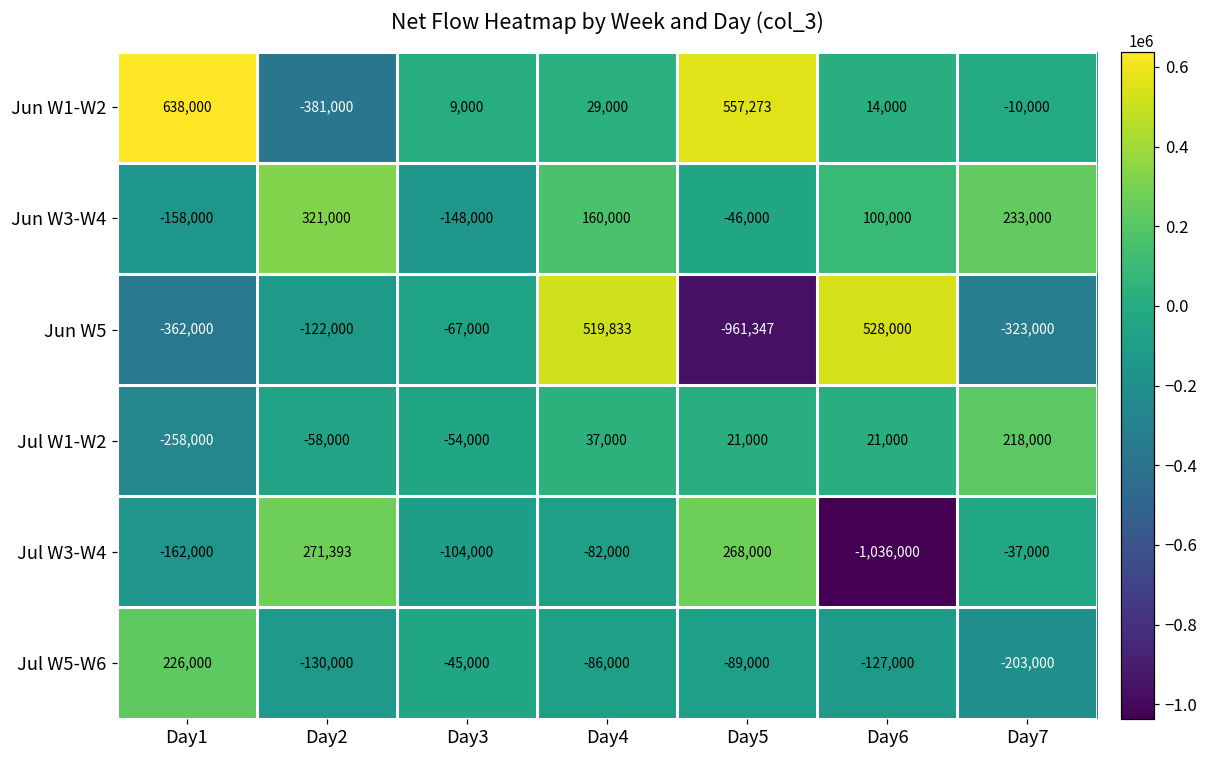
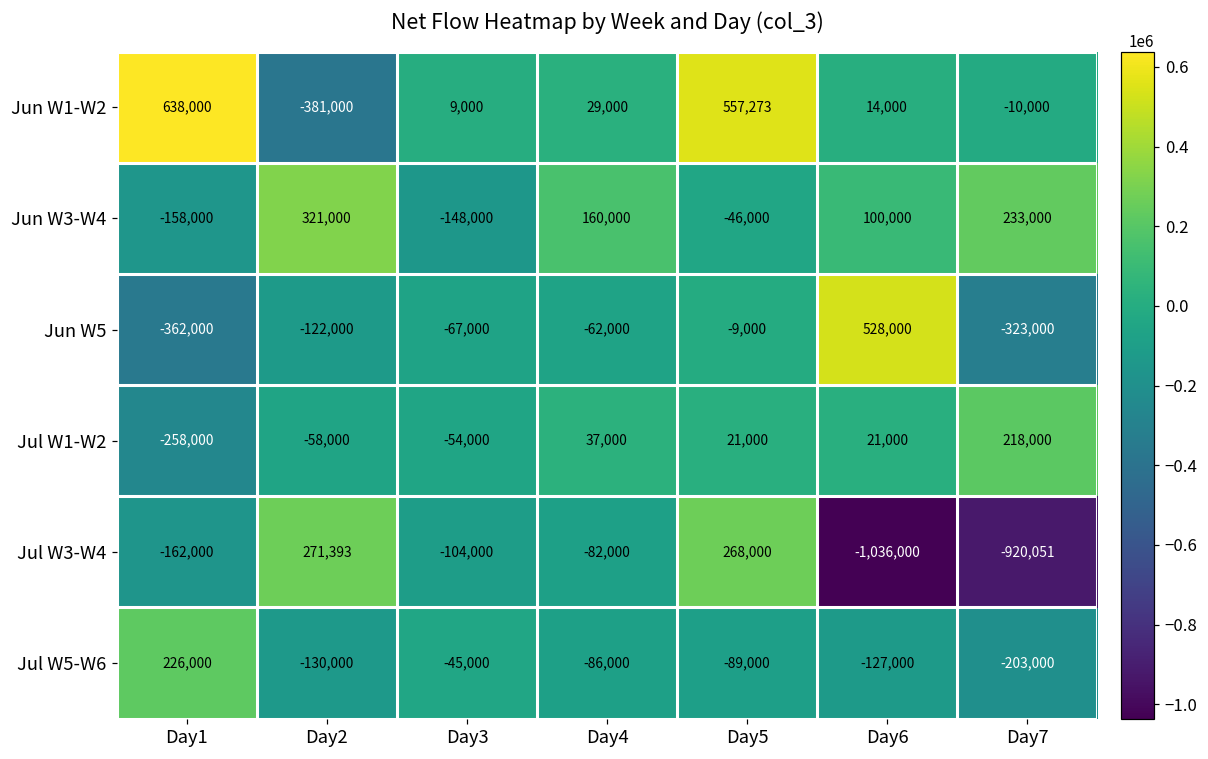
Jun W5, Day4: 519,833 -> -62,000
Jun W5, Day5: -961,347 -> -9,000
Jul W3-W4, Day7: -37,000 -> -920,051
